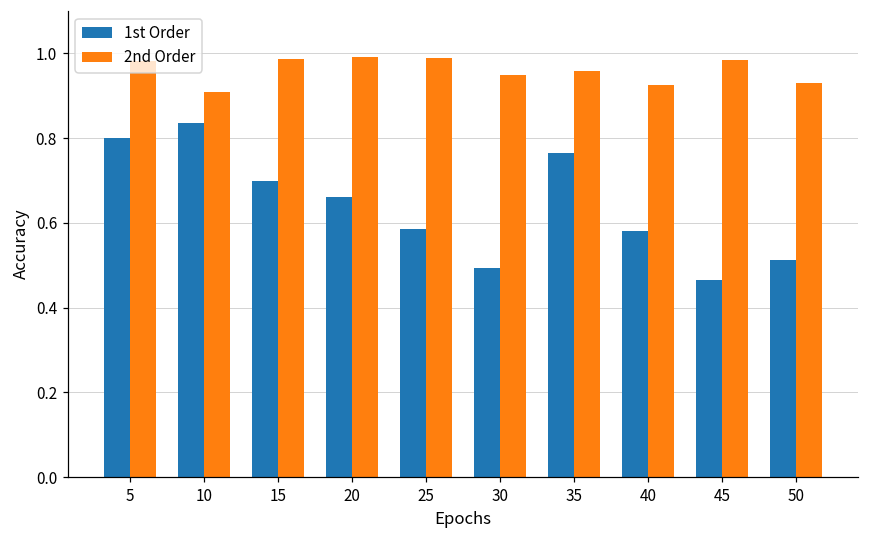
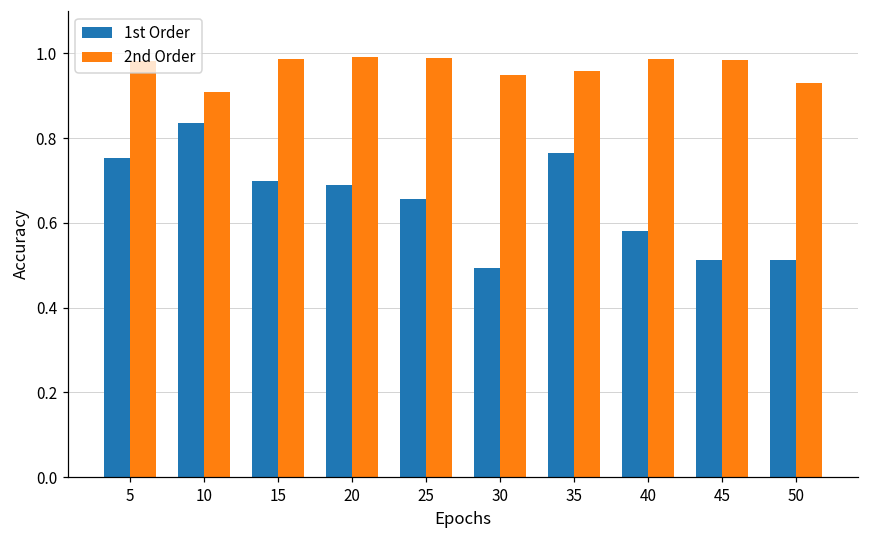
1st Order, 5: 0.80 -> 0.75
1st Order, 20: 0.66 -> 0.69
1st Order, 25: 0.59 -> 0.66
2nd Order, 40: 0.93 -> 0.99
1st Order, 45: 0.47 -> 0.51
